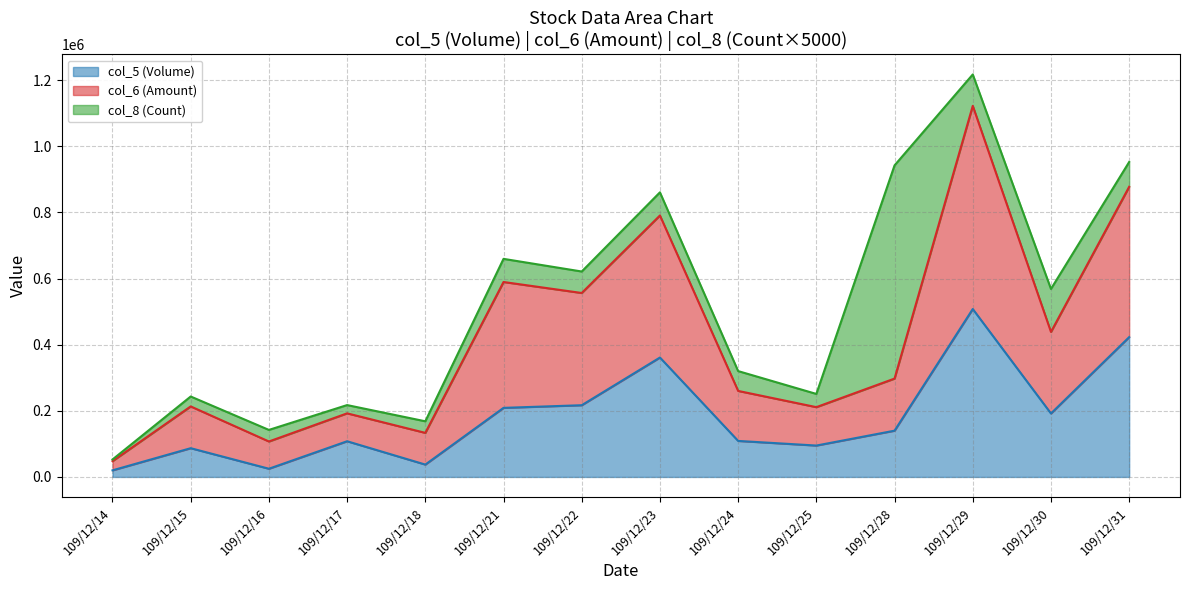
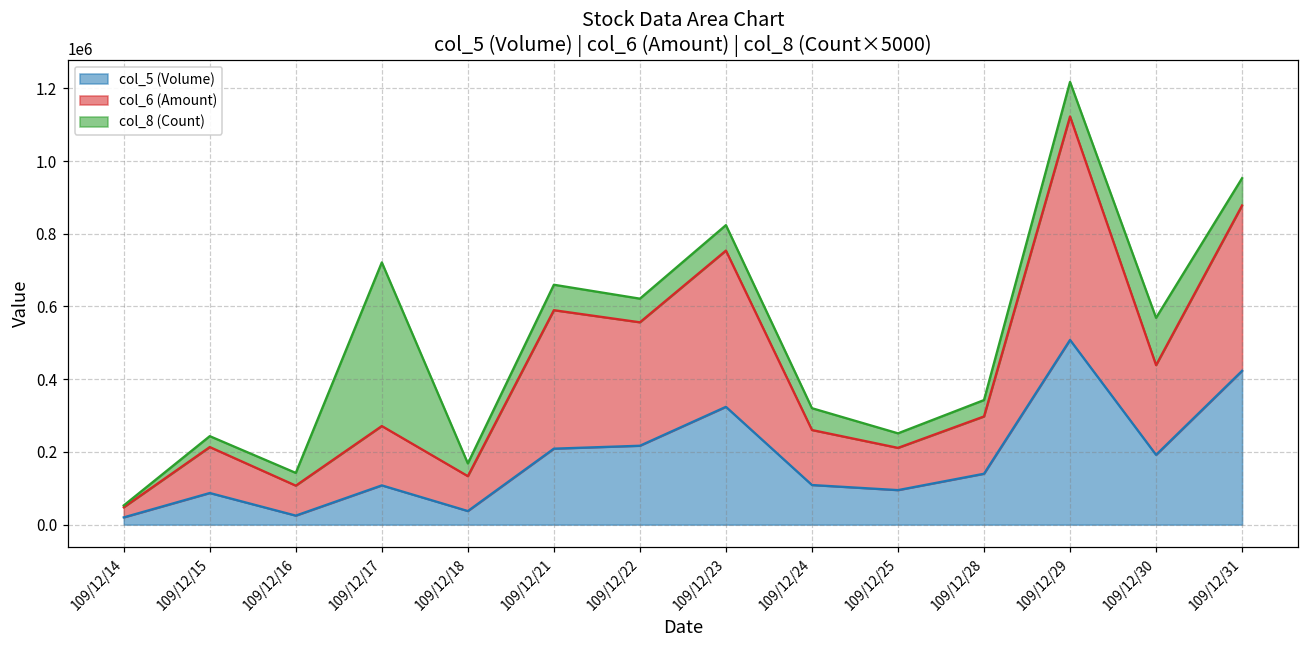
col_6 (Amount), 109/12/17: 80000 -> 160000
col_8 (Count), 109/12/17: 30000 -> 450000
col_5 (Volume), 109/12/23: 360000 -> 320000
col_8 (Count), 109/12/28: 650000 -> 50000
